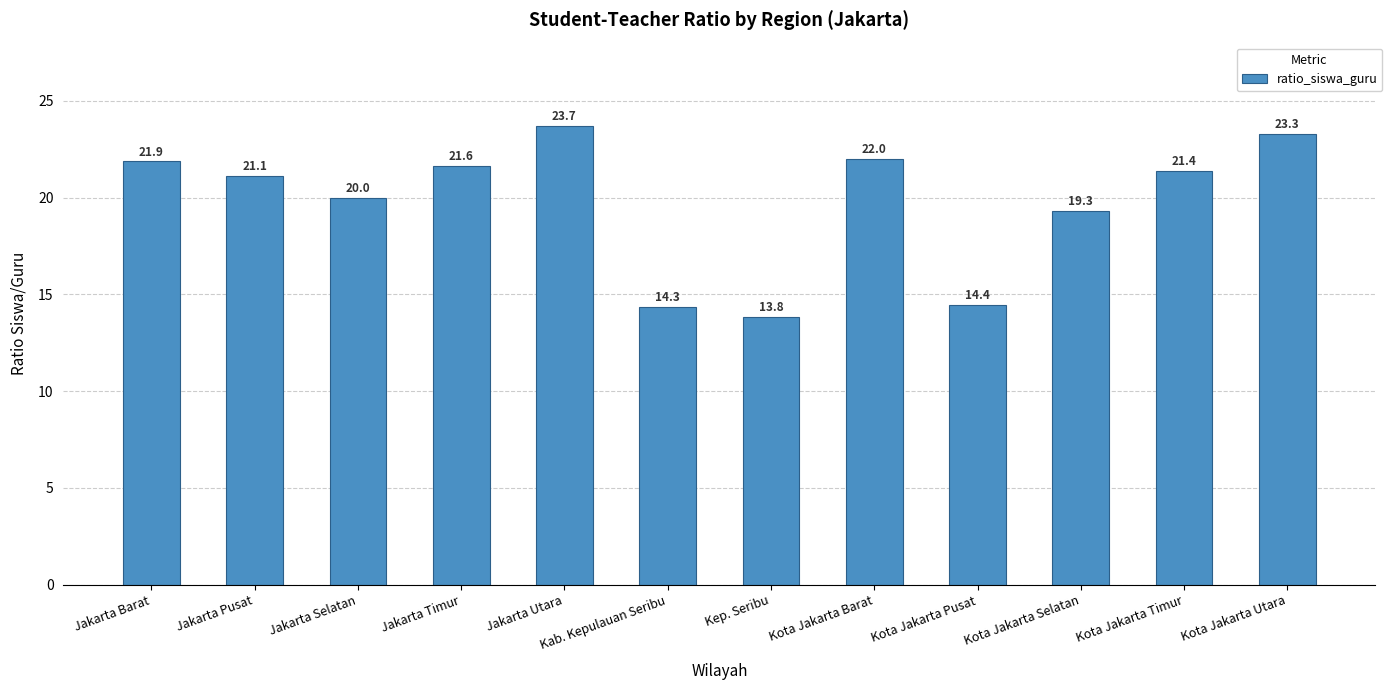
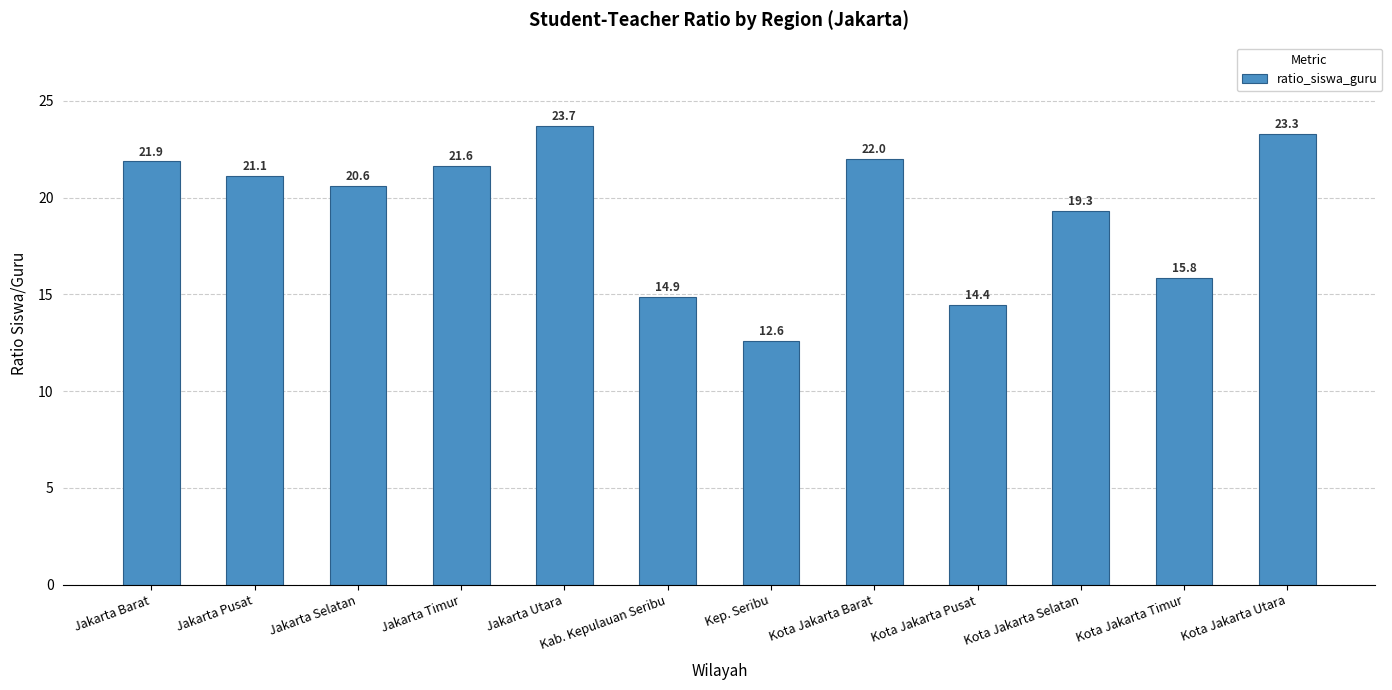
Jakarta Selatan: 20.0 -> 20.6
Kab. Kepulauan Seribu: 14.3 -> 14.9
Kep. Seribu: 13.8 -> 12.6
Kota Jakarta Timur: 21.4 -> 15.8
